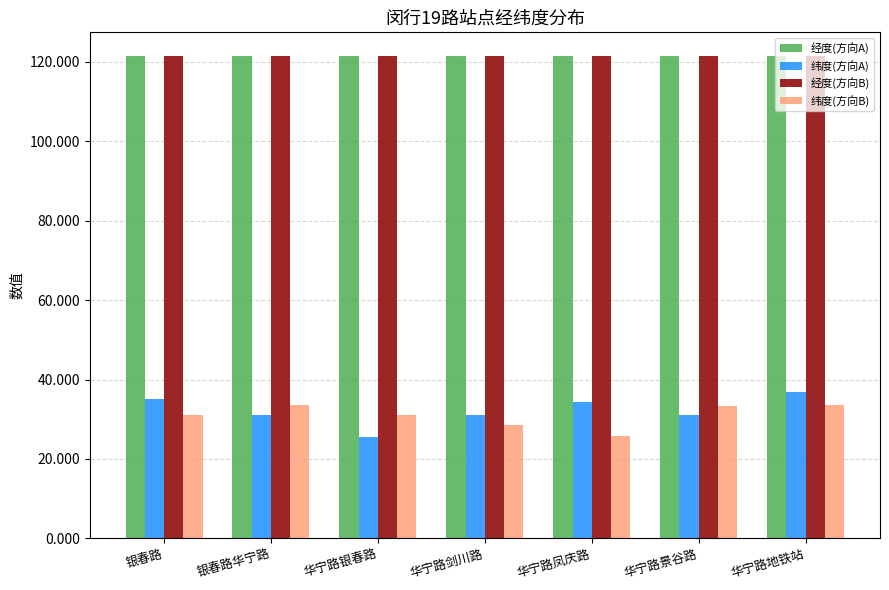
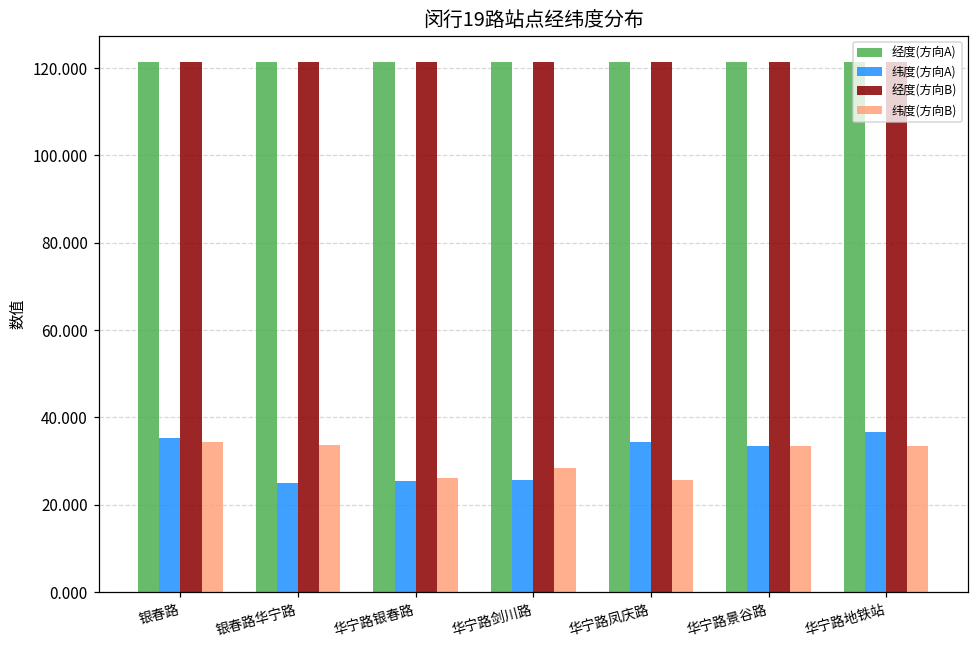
纬度(方向B), 银春路: 31 -> 34
纬度(方向A), 银春路华宁路: 31 -> 25
纬度(方向B), 华宁路银春路: 31 -> 26
纬度(方向A), 华宁路剑川路: 31 -> 26
纬度(方向A), 华宁路景谷路: 31 -> 33
